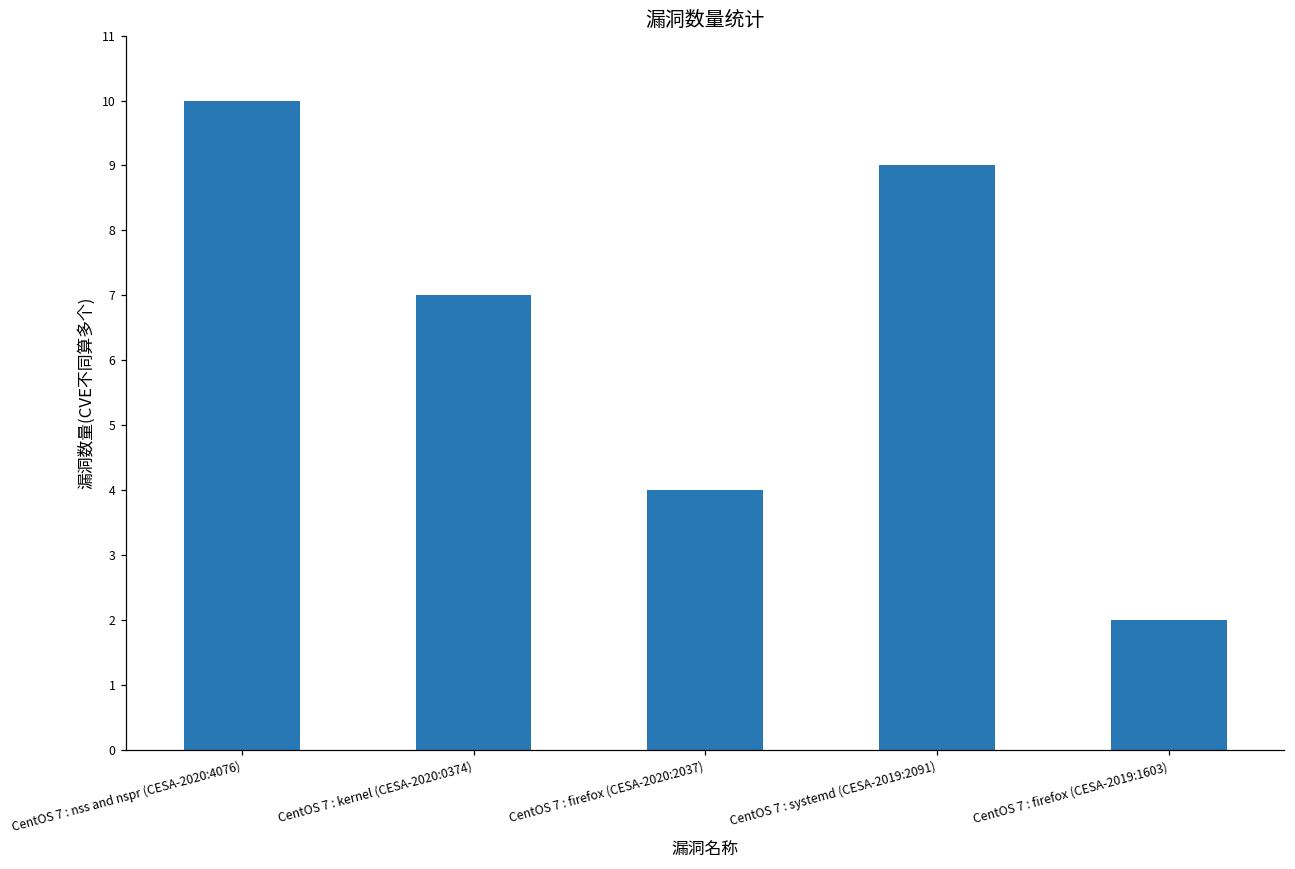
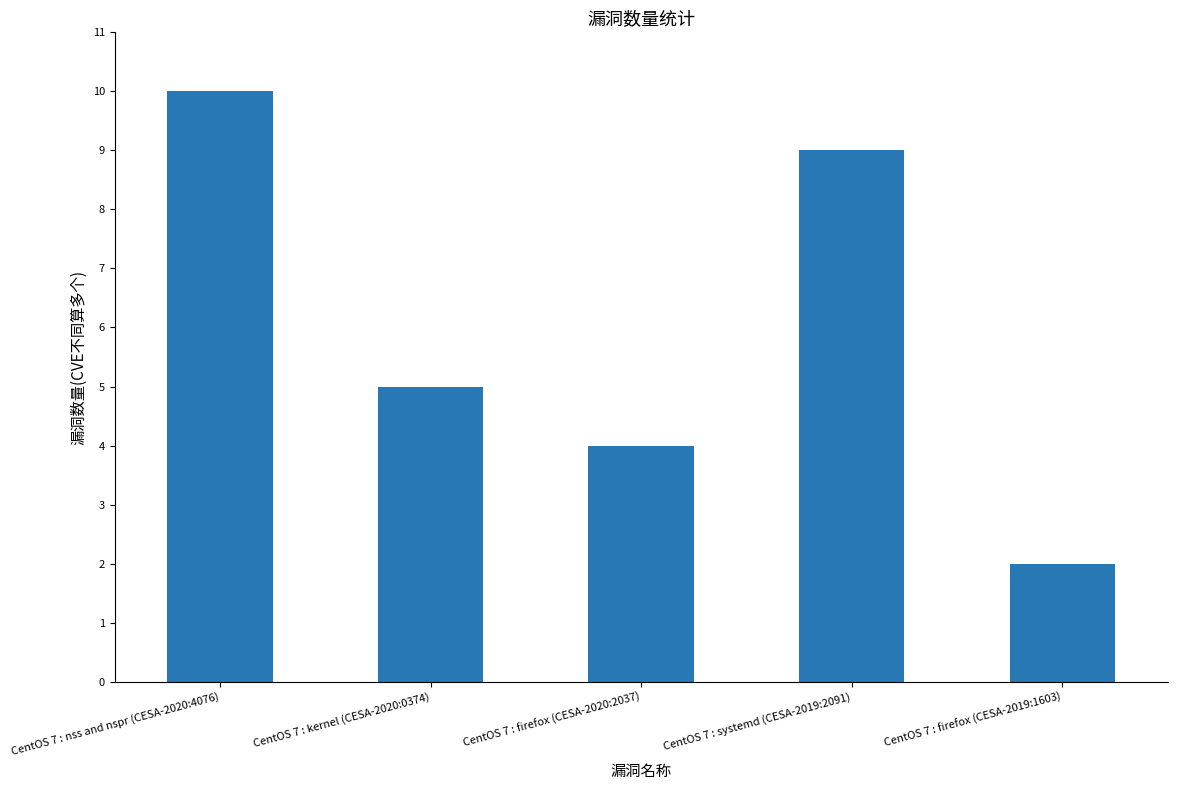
CentOS 7 : kernel (CESA-2020:0374): 7 -> 5
